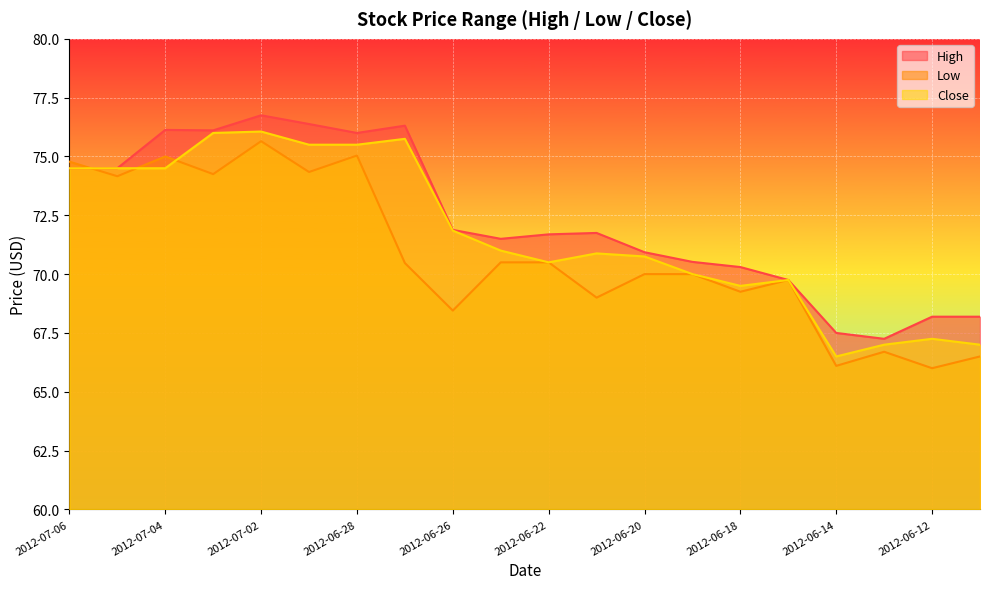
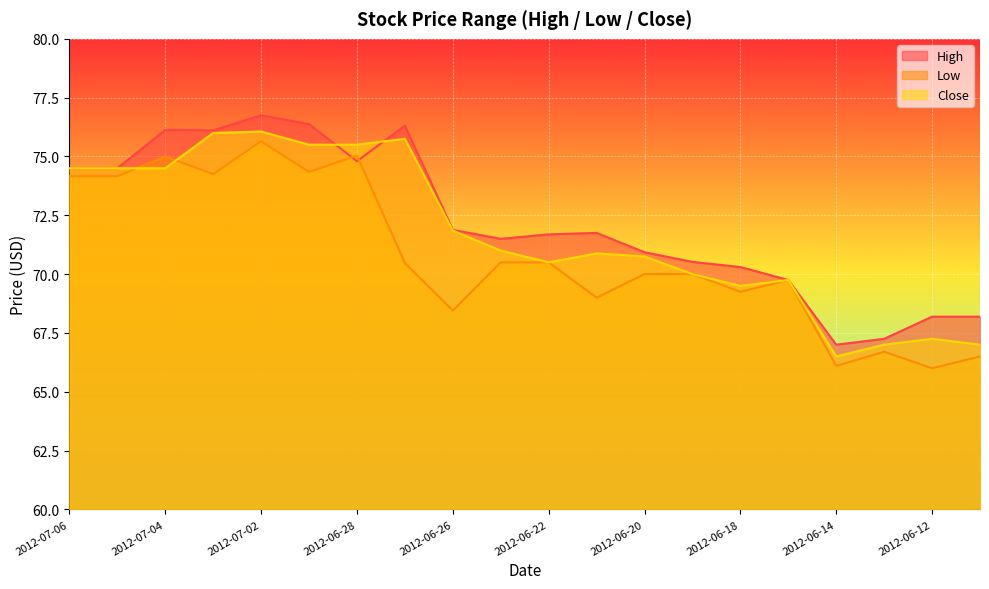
Low, 2012-07-06: 74.8 -> 74.2
High, 2012-06-28: 76.0 -> 74.8
High, 2012-06-14: 67.5 -> 67.0
